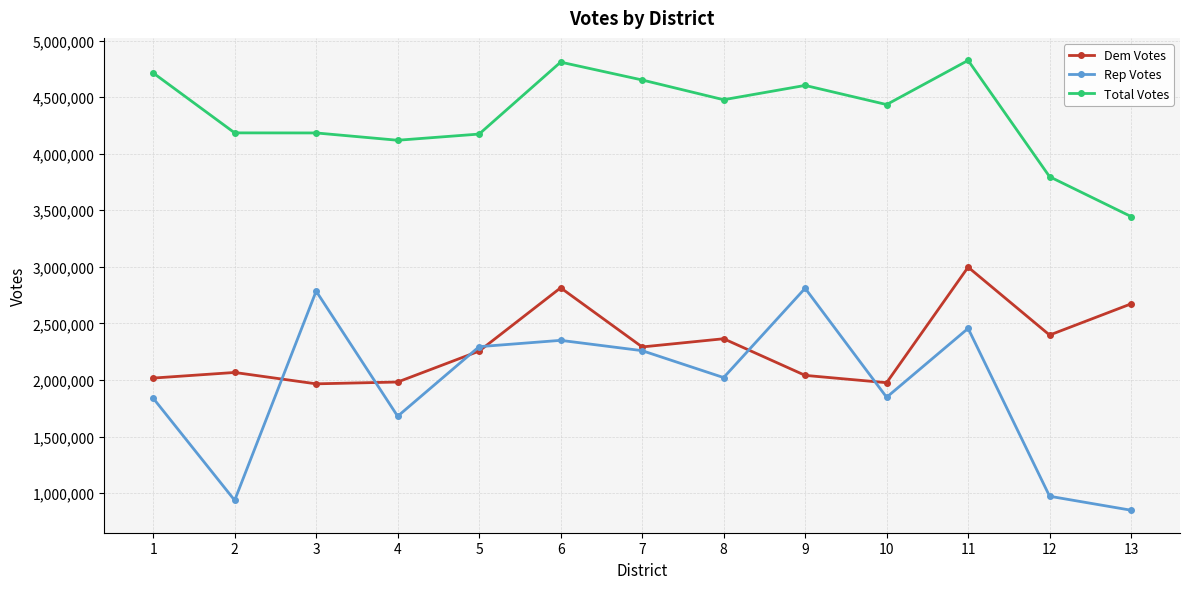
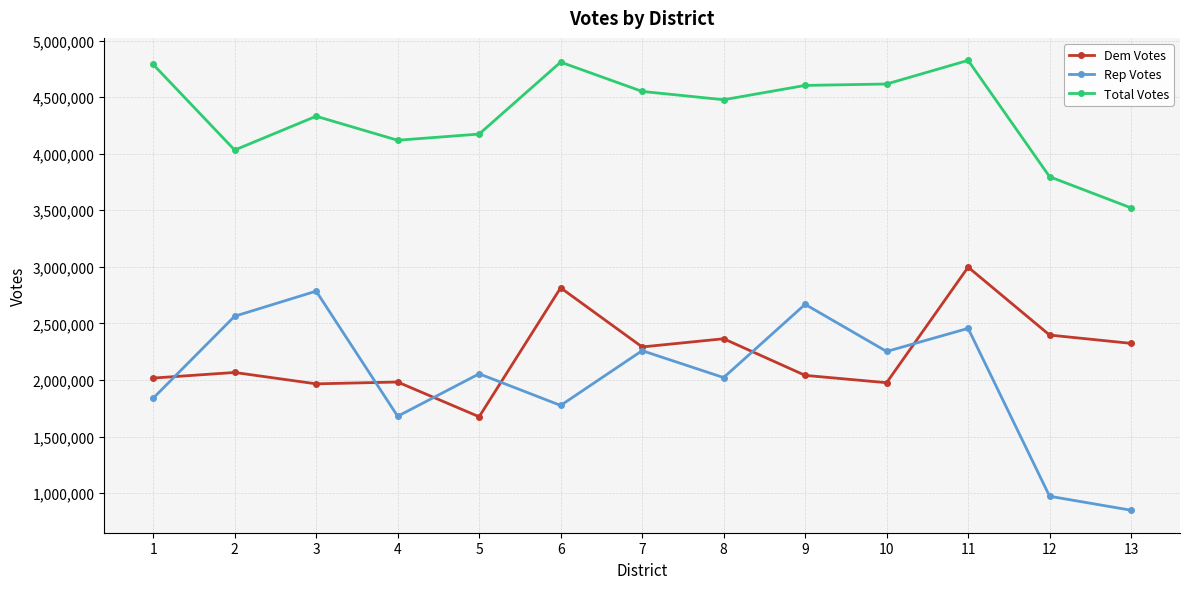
Total Votes, 1: 4,710,000 -> 4,790,000
Rep Votes, 2: 940,000 -> 2,560,000
Total Votes, 2: 4,180,000 -> 4,030,000
Total Votes, 3: 4,180,000 -> 4,330,000
Dem Votes, 5: 2,250,000 -> 1,670,000
Rep Votes, 5: 2,290,000 -> 2,050,000
Rep Votes, 6: 2,350,000 -> 1,770,000
Total Votes, 7: 4,650,000 -> 4,550,000
Rep Votes, 9: 2,810,000 -> 2,670,000
Rep Votes, 10: 1,850,000 -> 2,250,000
Total Votes, 10: 4,430,000 -> 4,620,000
Dem Votes, 13: 2,670,000 -> 2,320,000
Total Votes, 13: 3,440,000 -> 3,520,000
